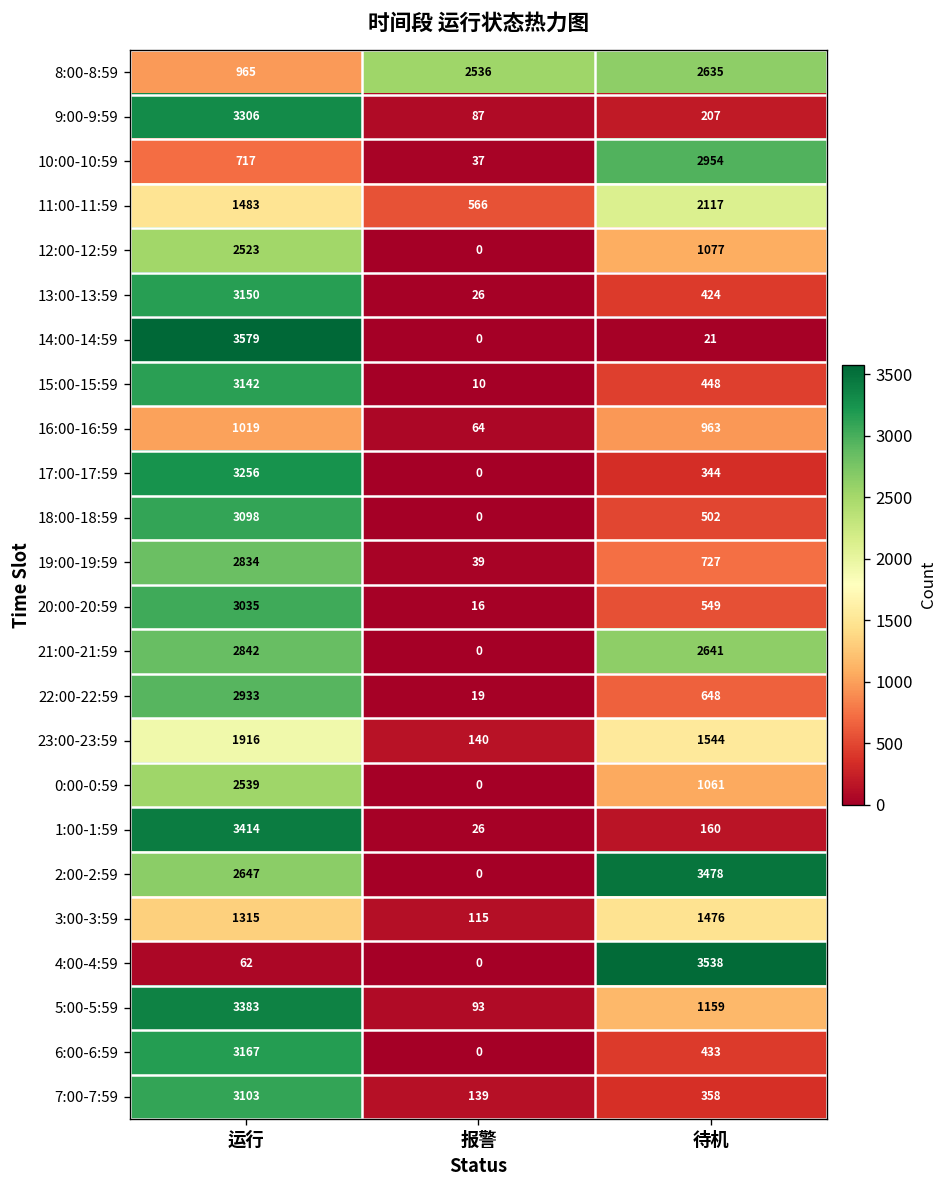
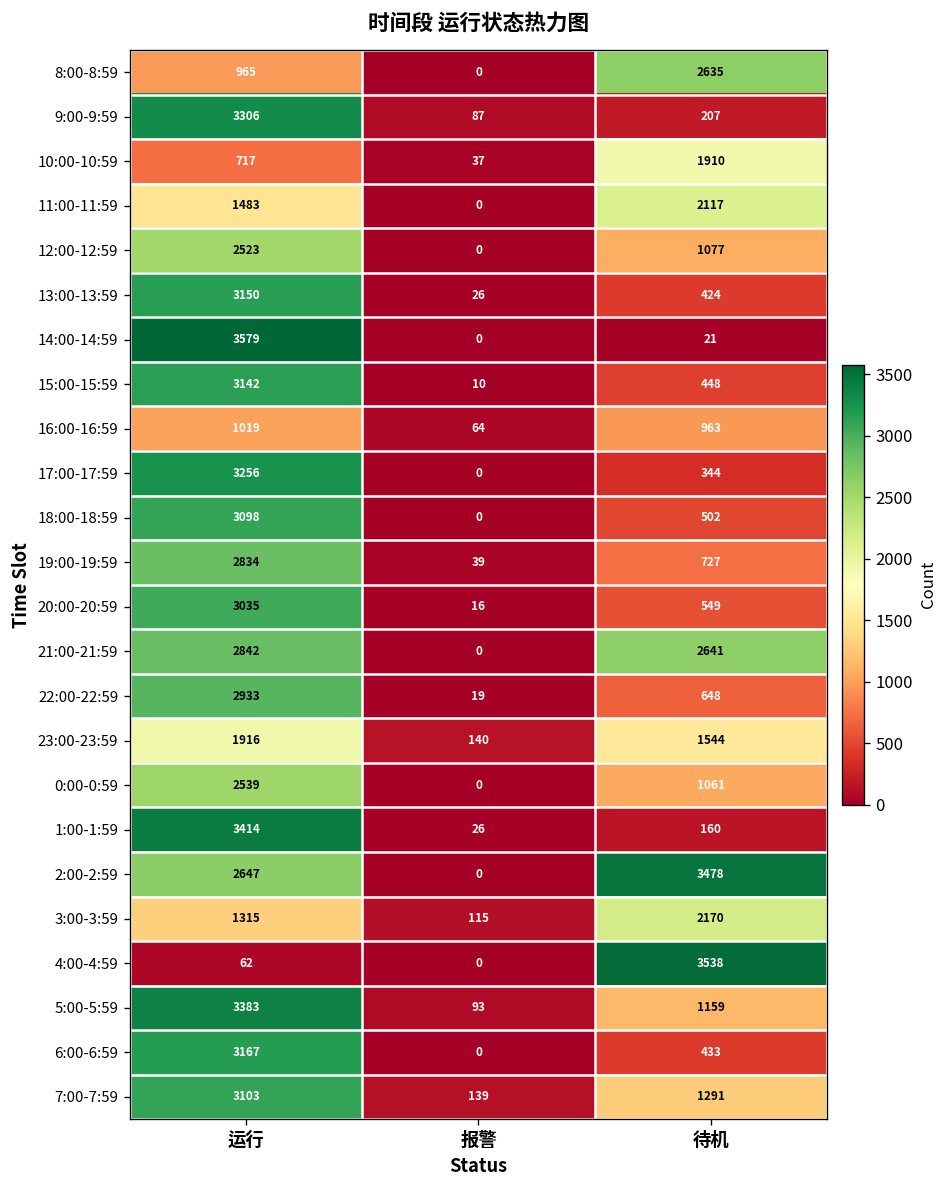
8:00-8:59, 报警: 2536 -> 0
10:00-10:59, 待机: 2954 -> 1910
11:00-11:59, 报警: 566 -> 0
3:00-3:59, 待机: 1476 -> 2170
7:00-7:59, 待机: 358 -> 1291
